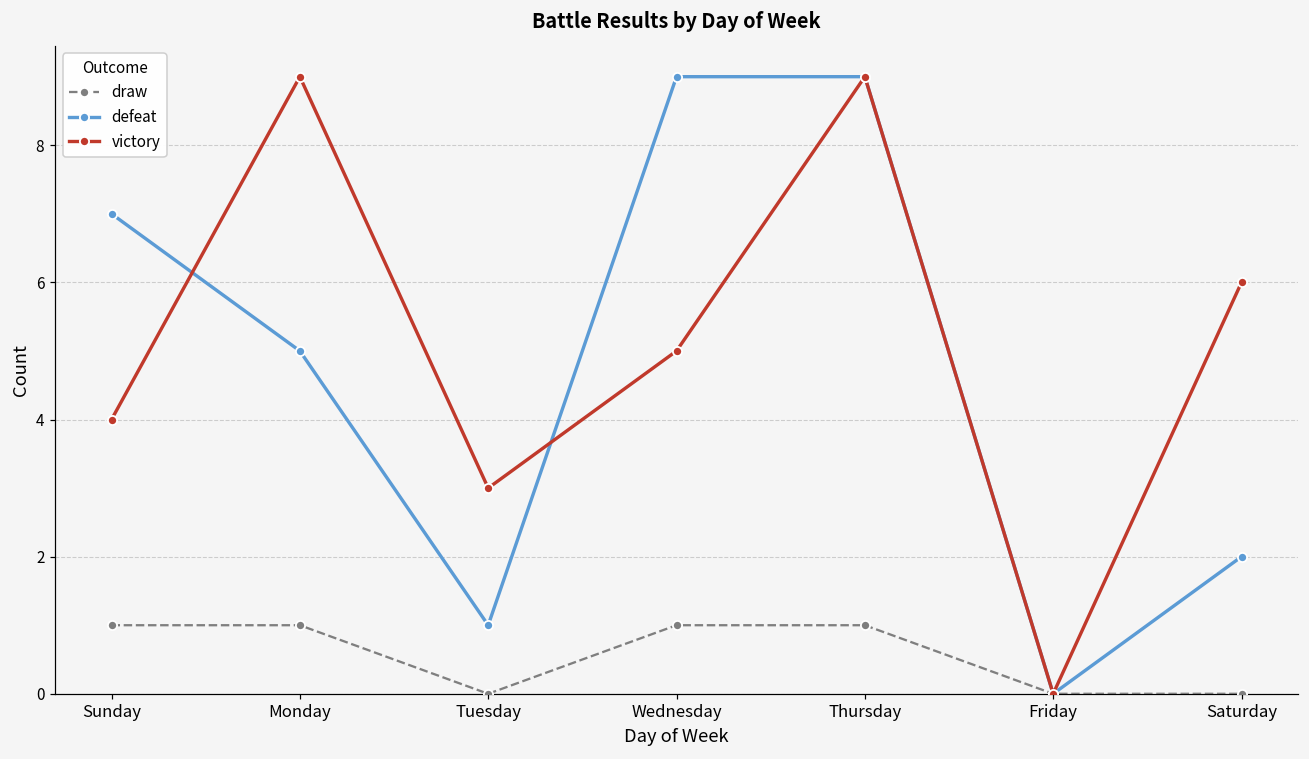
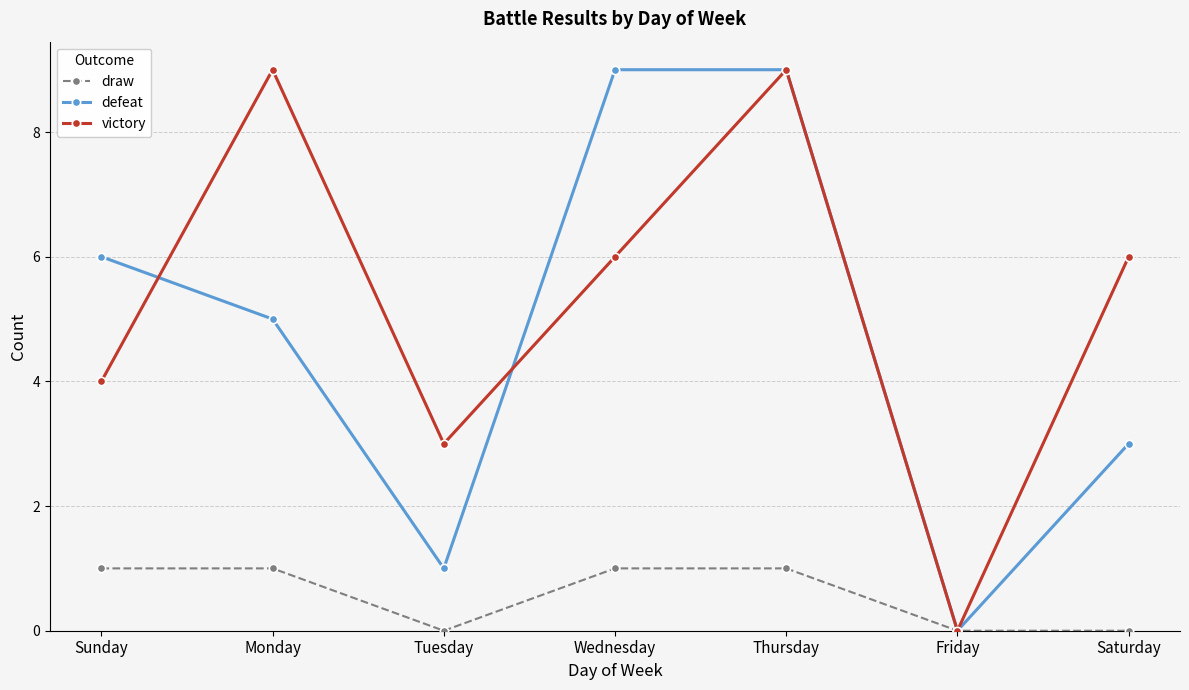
defeat, Sunday: 7 -> 6
victory, Wednesday: 5 -> 6
defeat, Saturday: 2 -> 3
